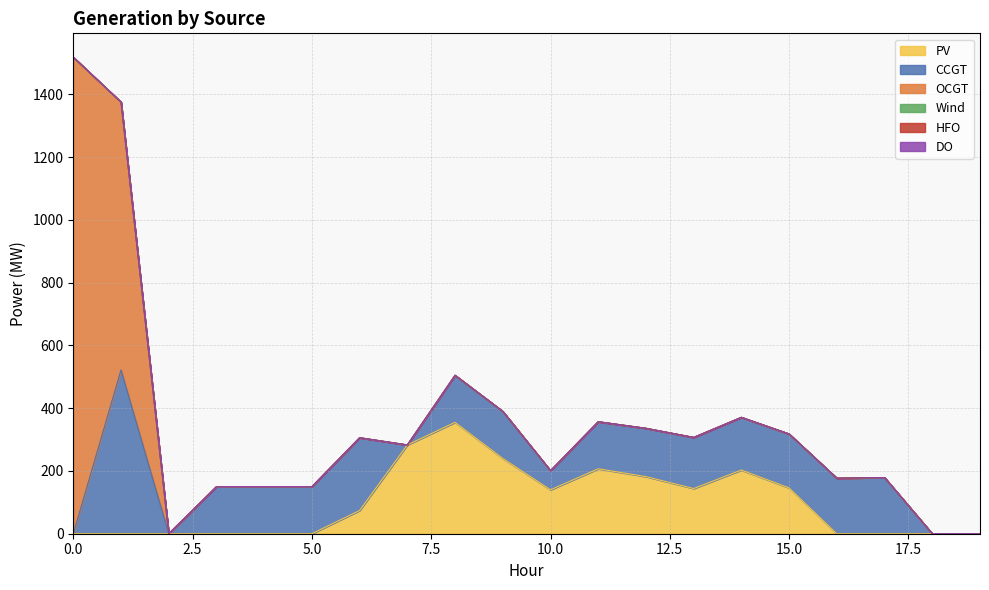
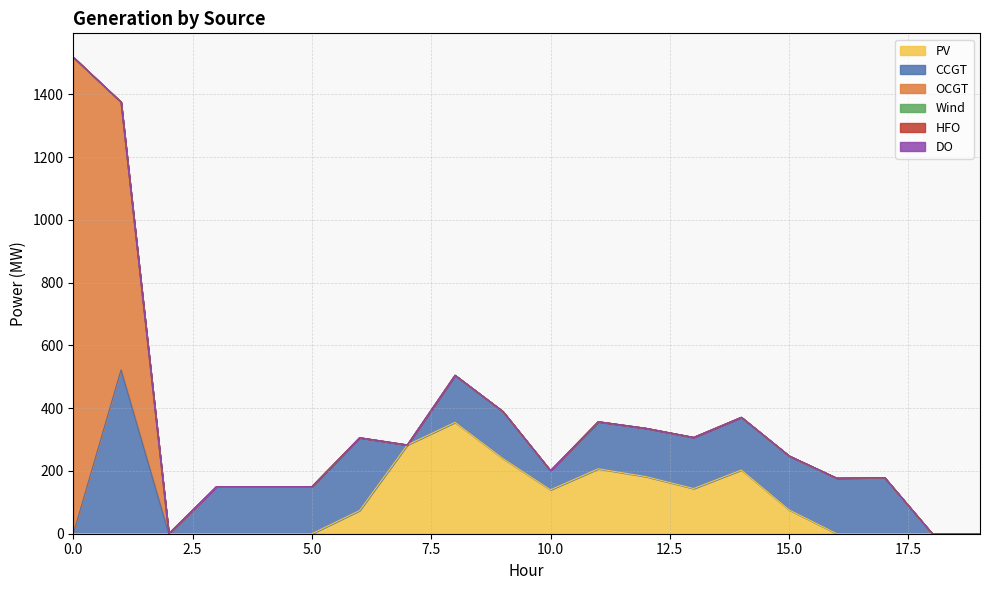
PV, 15.0: 150 -> 80
